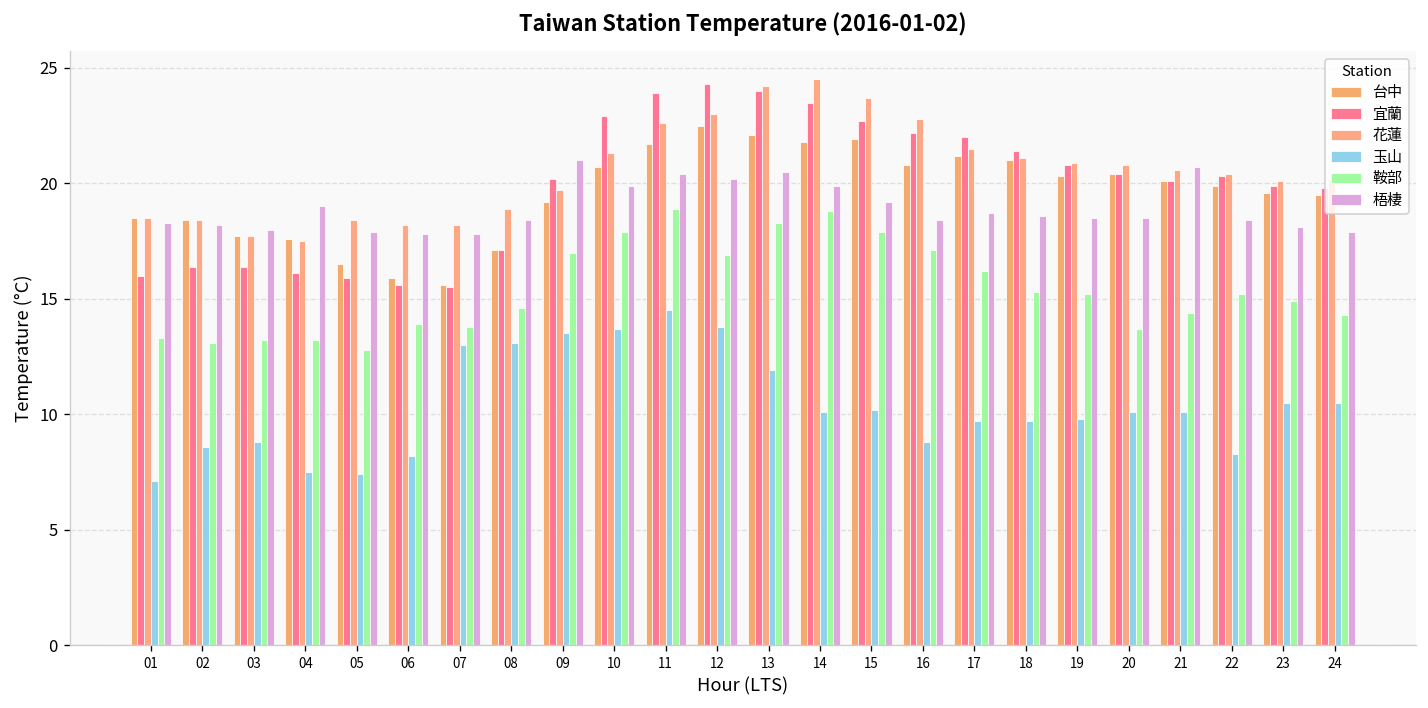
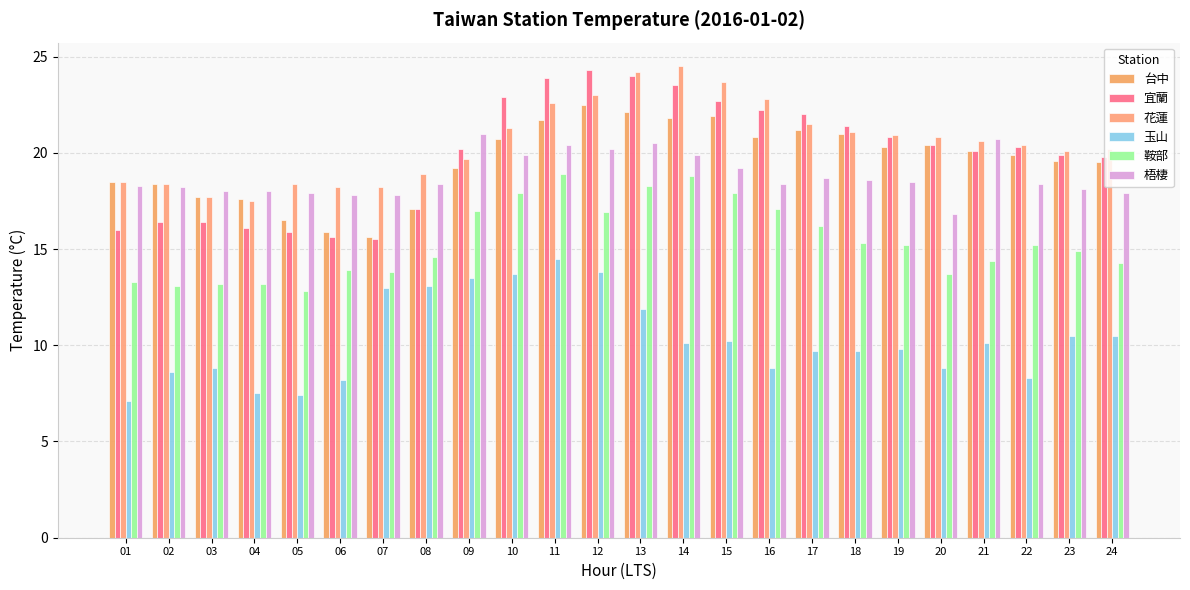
梧棲, 04: 19 -> 18
玉山, 20: 10.1 -> 8.8
梧棲, 20: 18.5 -> 16.8
